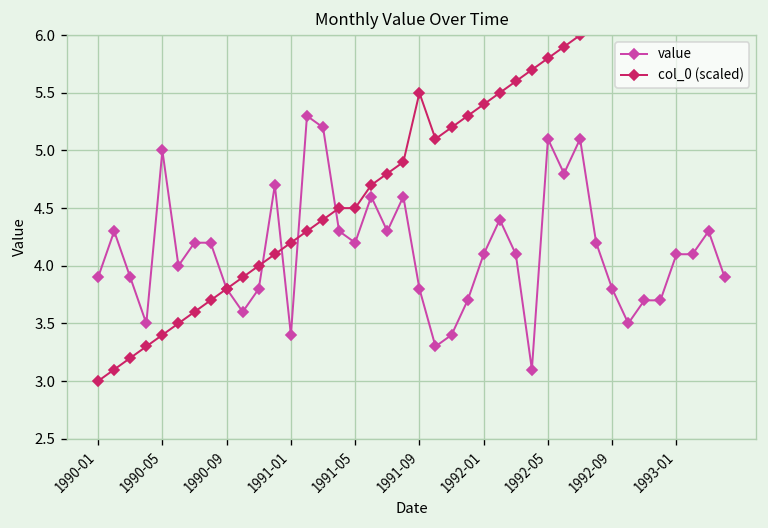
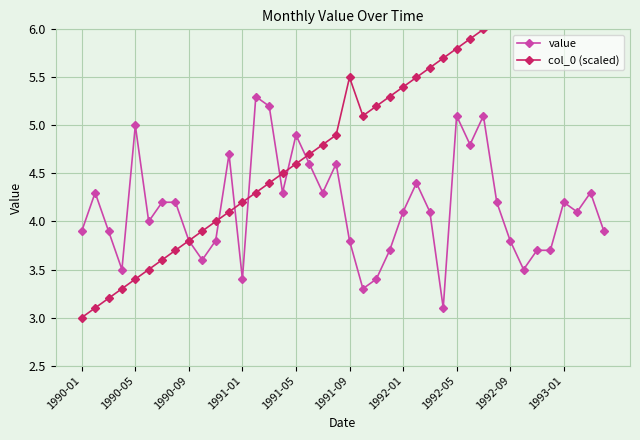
value, 1991-05: 4.2 -> 4.9
col_0 (scaled), 1991-05: 4.5 -> 4.6
value, 1993-01: 4.1 -> 4.2
